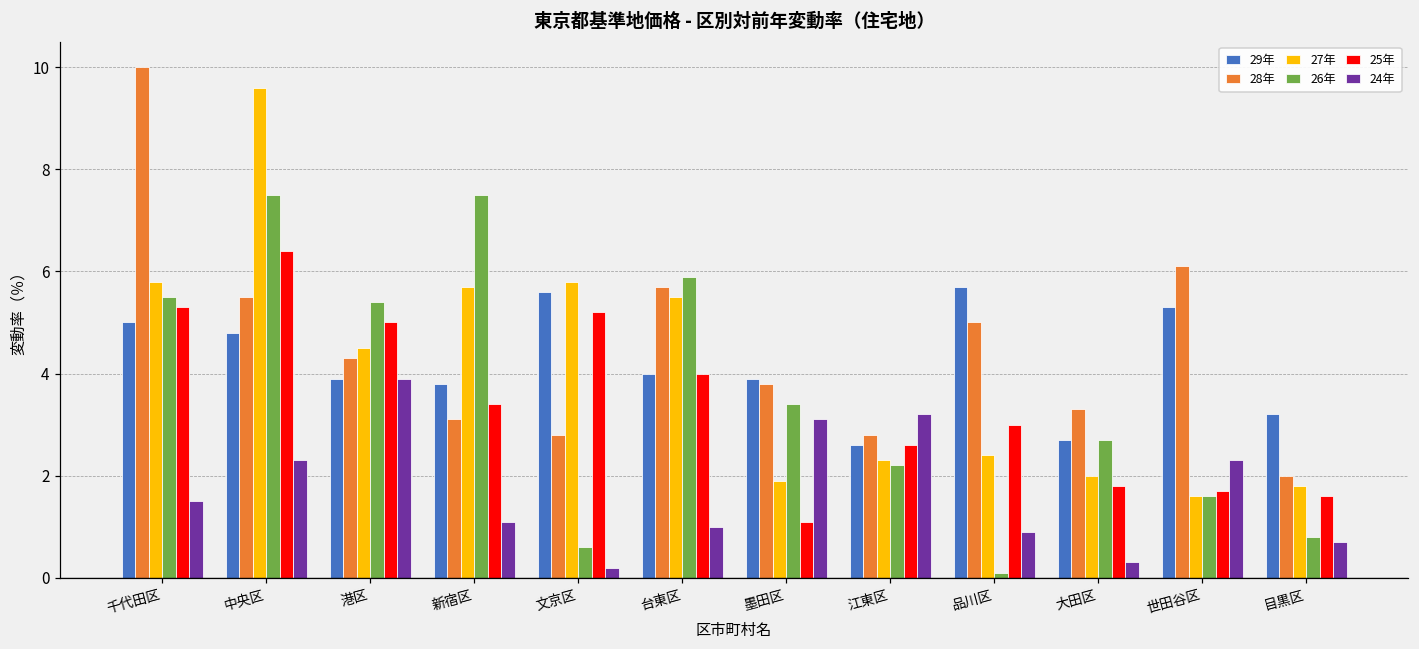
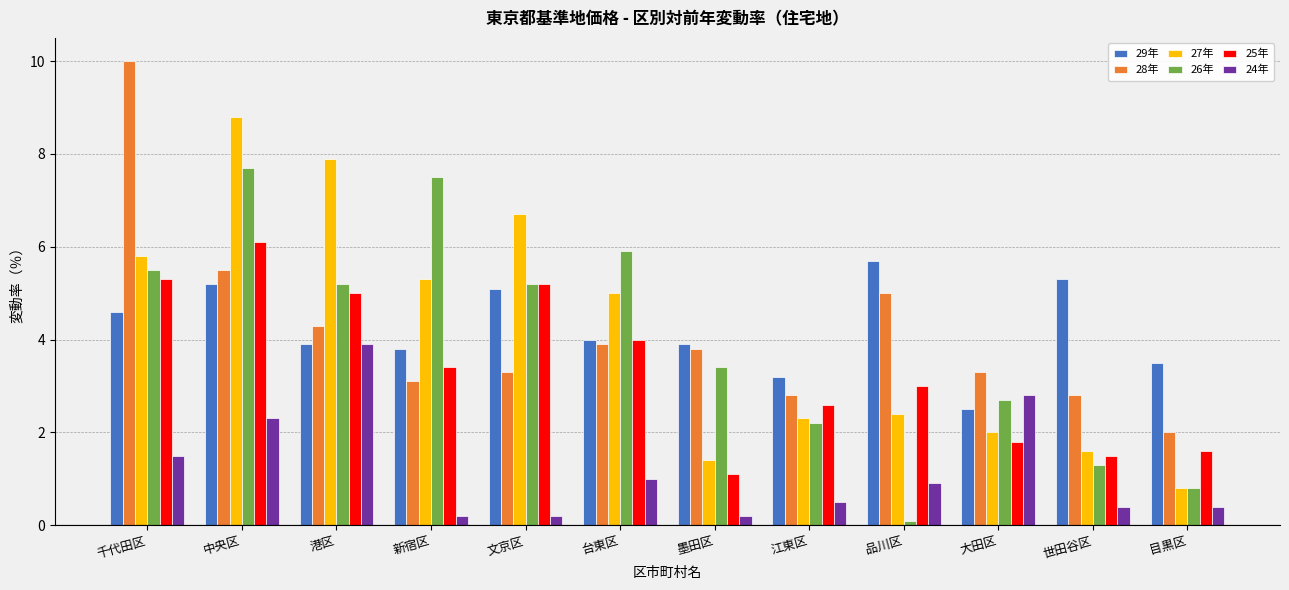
29年, 千代田区: 5.0 -> 4.6
29年, 中央区: 4.8 -> 5.2
27年, 中央区: 9.6 -> 8.8
26年, 中央区: 7.5 -> 7.7
25年, 中央区: 6.4 -> 6.1
27年, 港区: 4.5 -> 7.9
26年, 港区: 5.4 -> 5.2
27年, 新宿区: 5.7 -> 5.3
24年, 新宿区: 1.1 -> 0.2
29年, 文京区: 5.6 -> 5.1
28年, 文京区: 2.8 -> 3.3
27年, 文京区: 5.8 -> 6.7
26年, 文京区: 0.6 -> 5.2
28年, 台東区: 5.7 -> 3.9
27年, 台東区: 5.5 -> 5.0
27年, 墨田区: 1.9 -> 1.4
24年, 墨田区: 3.1 -> 0.2
29年, 江東区: 2.6 -> 3.2
24年, 江東区: 3.2 -> 0.5
29年, 大田区: 2.7 -> 2.5
24年, 大田区: 0.3 -> 2.8
28年, 世田谷区: 6.1 -> 2.8
26年, 世田谷区: 1.6 -> 1.3
25年, 世田谷区: 1.7 -> 1.5
24年, 世田谷区: 2.3 -> 0.4
29年, 目黒区: 3.2 -> 3.5
27年, 目黒区: 1.8 -> 0.8
24年, 目黒区: 0.7 -> 0.4
